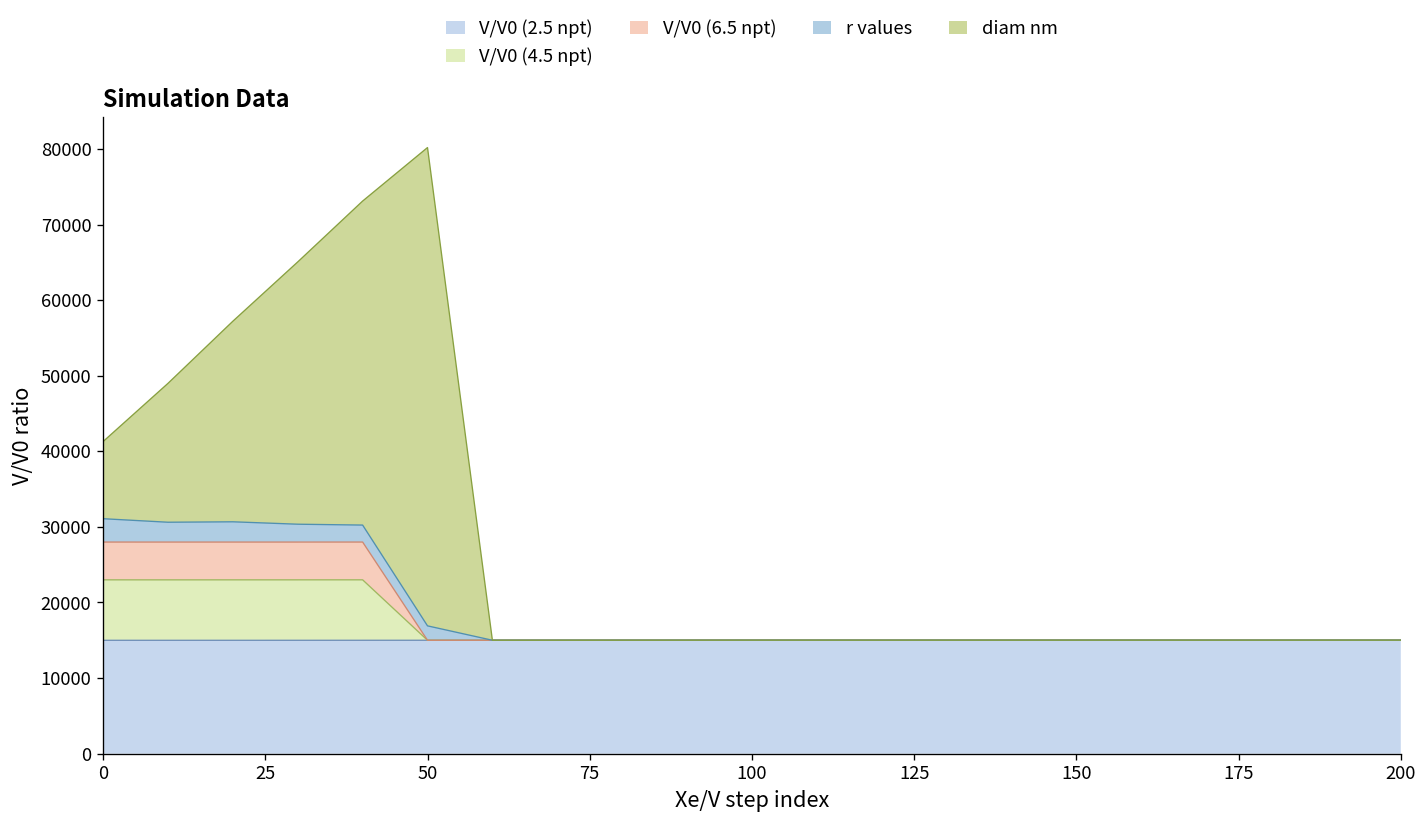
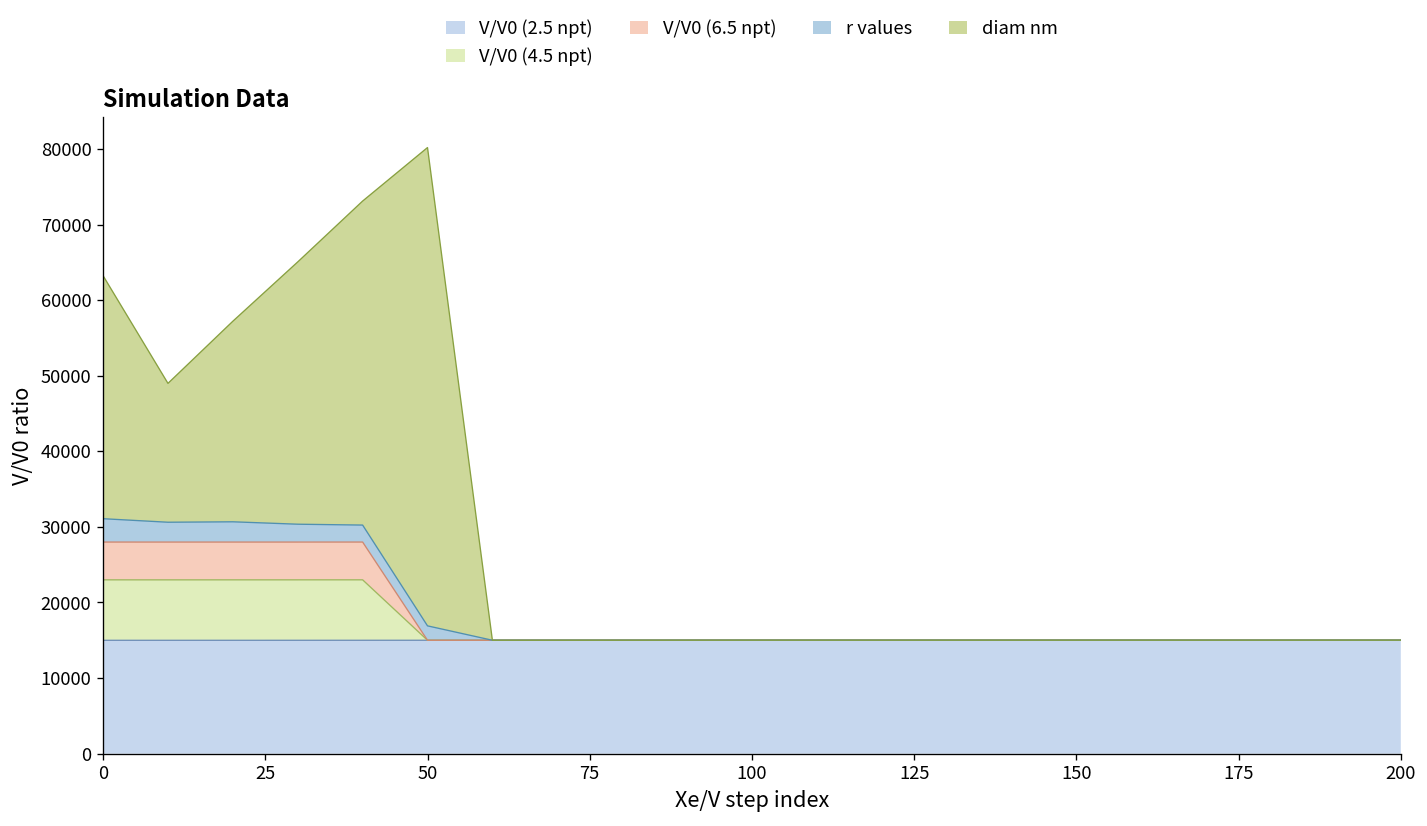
diam nm, 0: 10000 -> 32000
